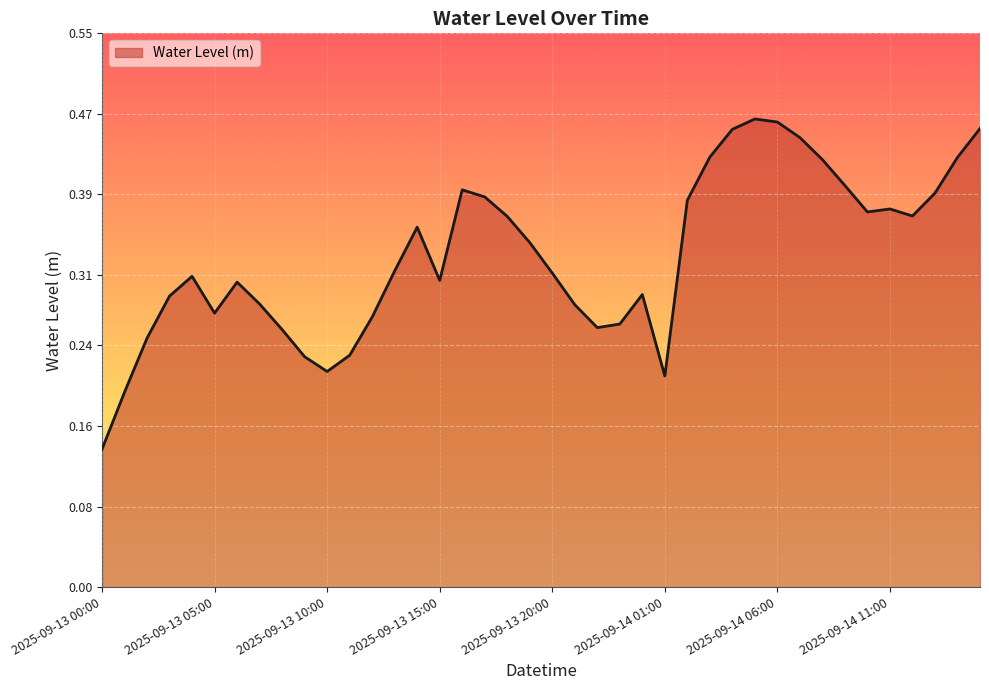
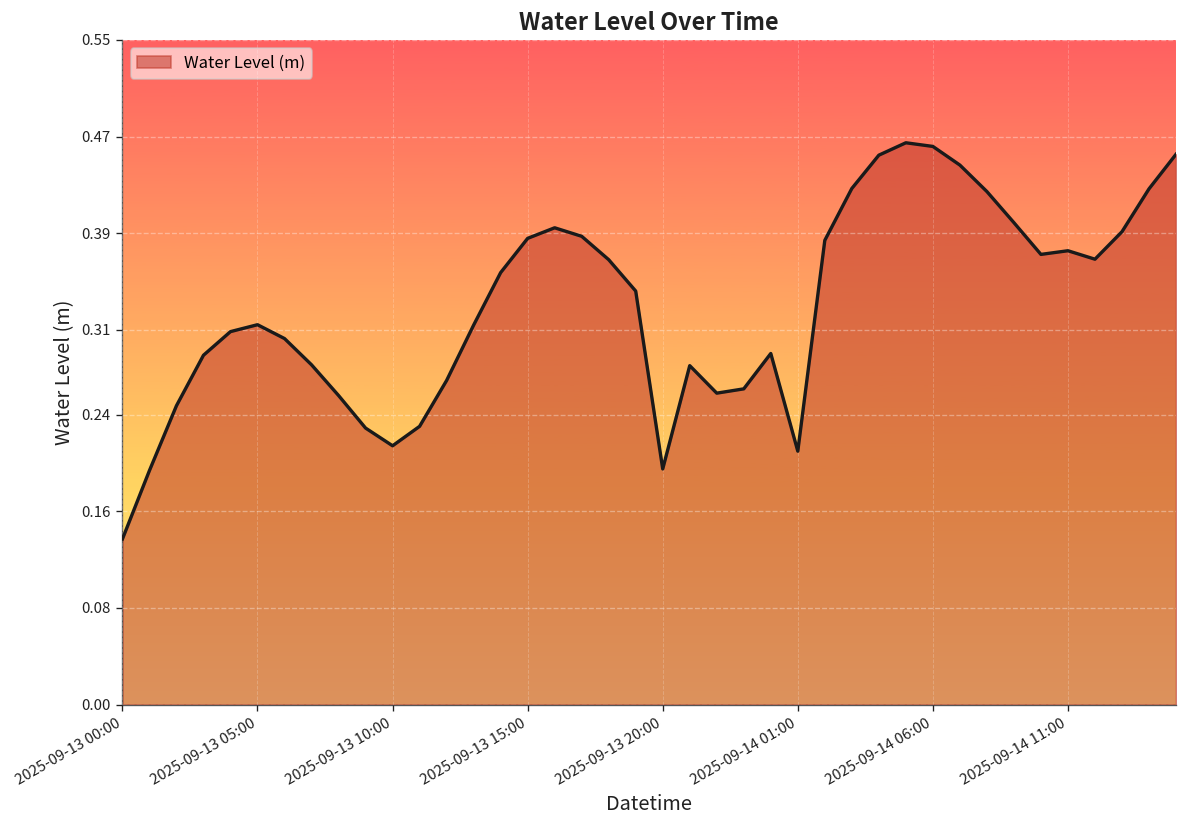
2025-09-13 05:00: 0.272 -> 0.314
2025-09-13 15:00: 0.305 -> 0.386
2025-09-13 20:00: 0.312 -> 0.195
